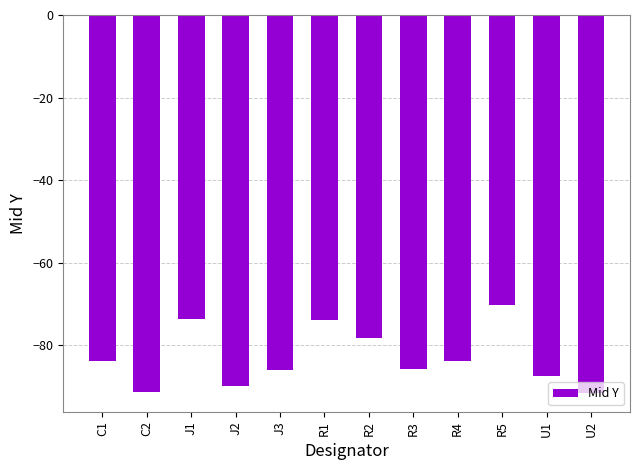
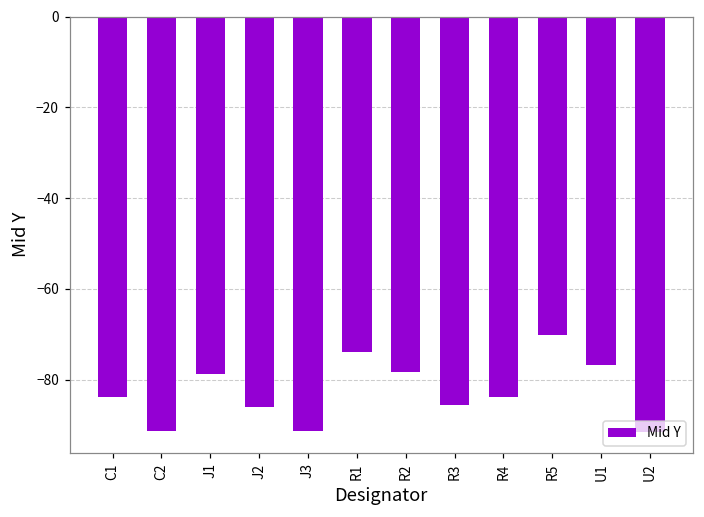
J1: -74 -> -79
J2: -90 -> -86
J3: -86 -> -91
U1: -88 -> -77
